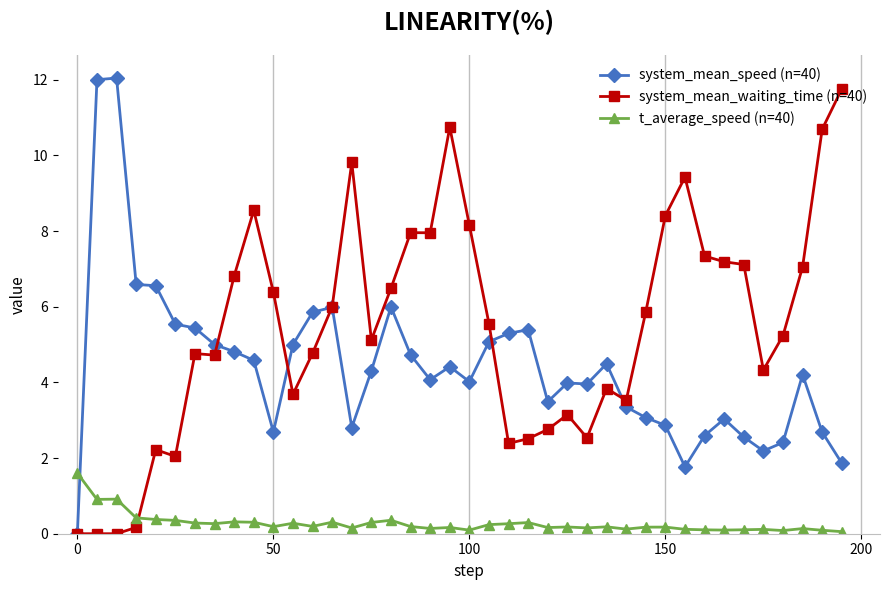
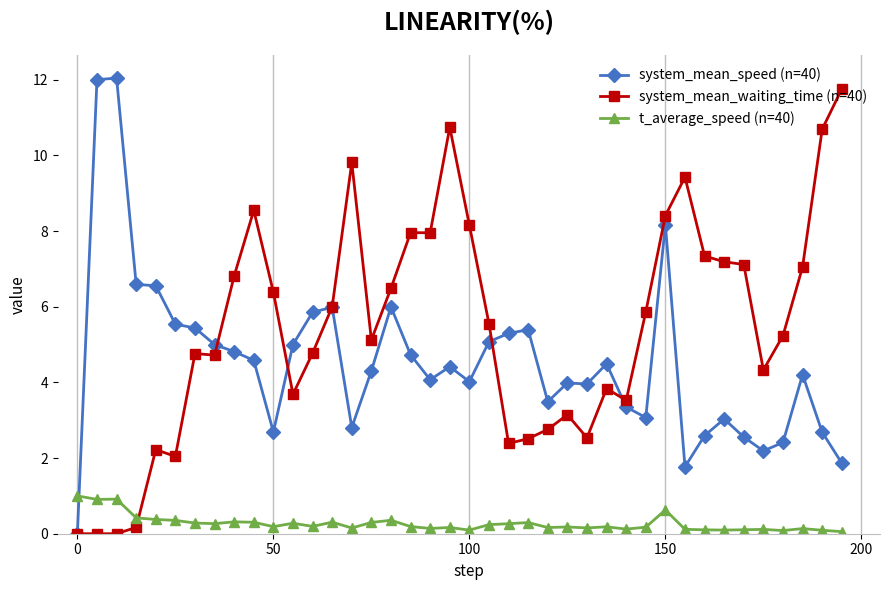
t_average_speed (n=40), 0: 1.6 -> 1.0
system_mean_speed (n=40), 150: 2.9 -> 8.2
t_average_speed (n=40), 150: 0.2 -> 0.6
